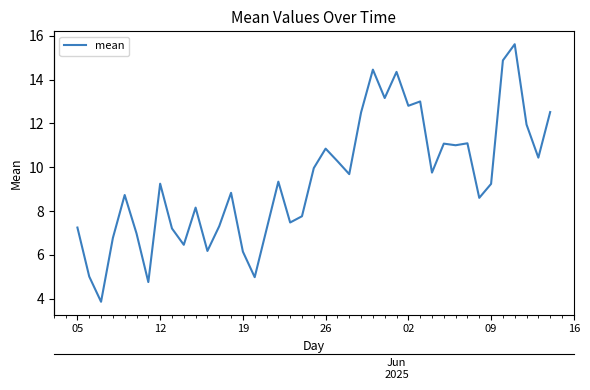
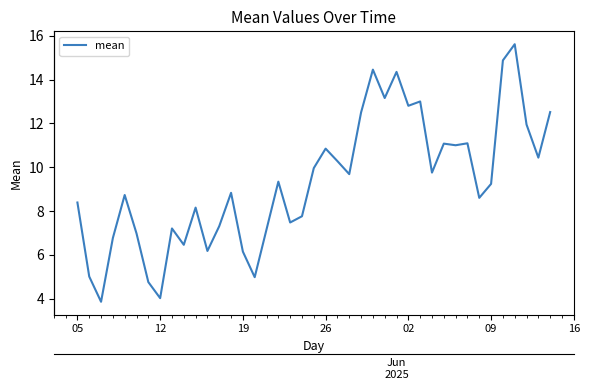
05: 7.2 -> 8.4
12: 9.2 -> 4.0
